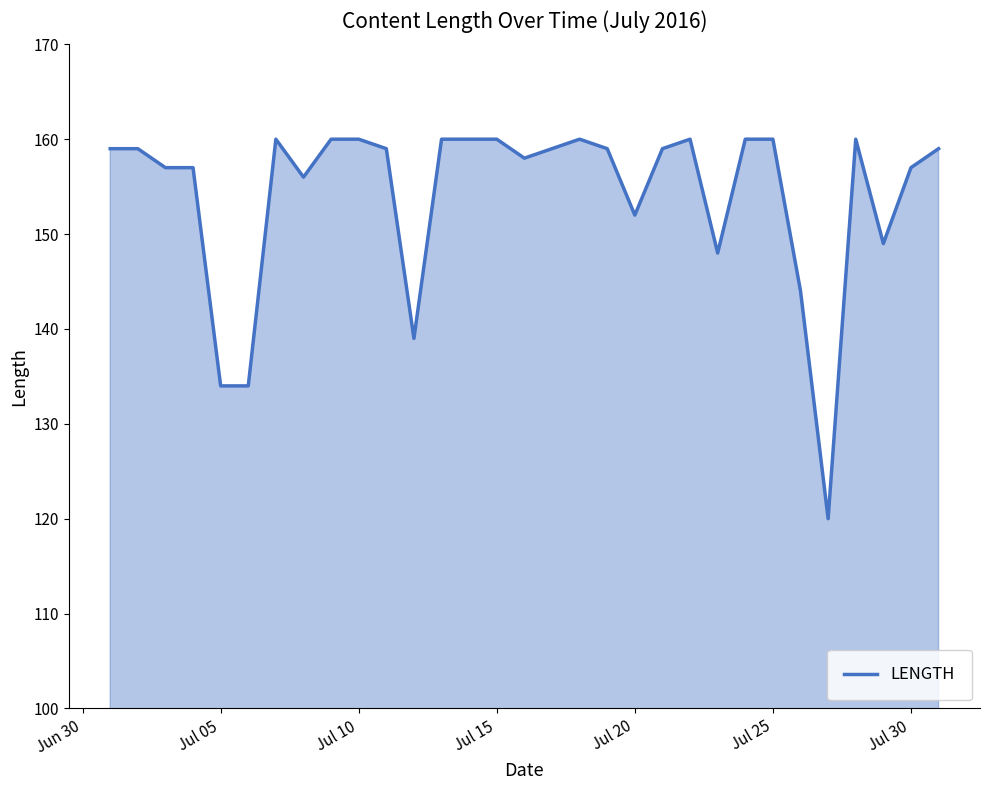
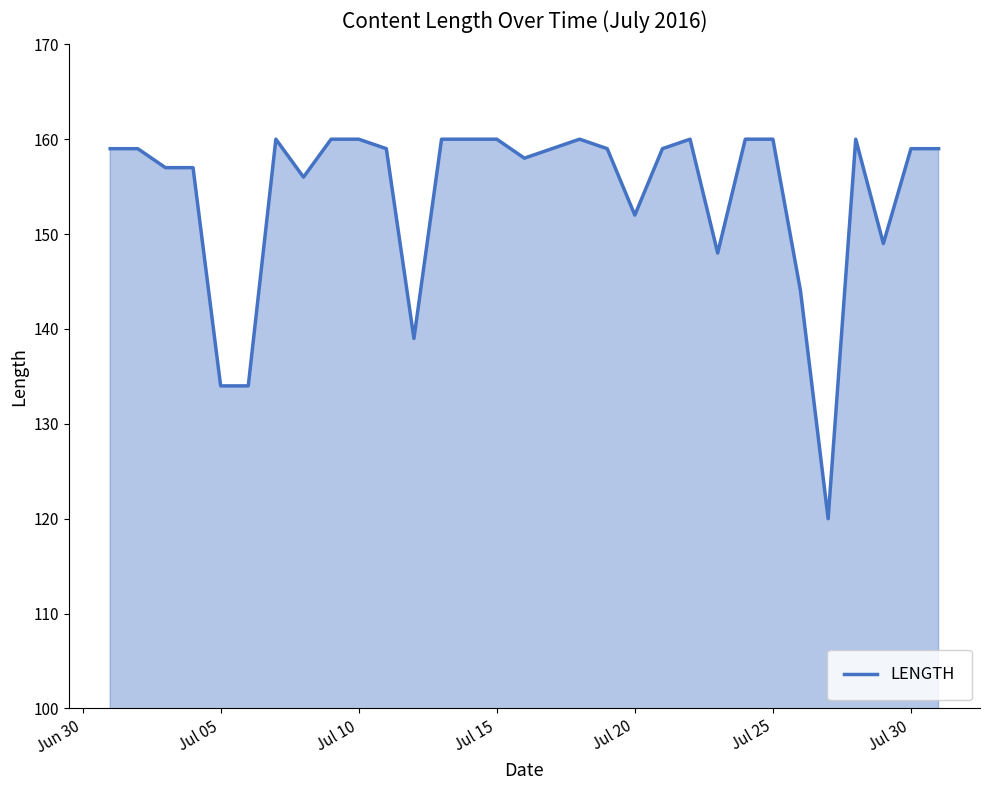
Jul 30: 157 -> 159
